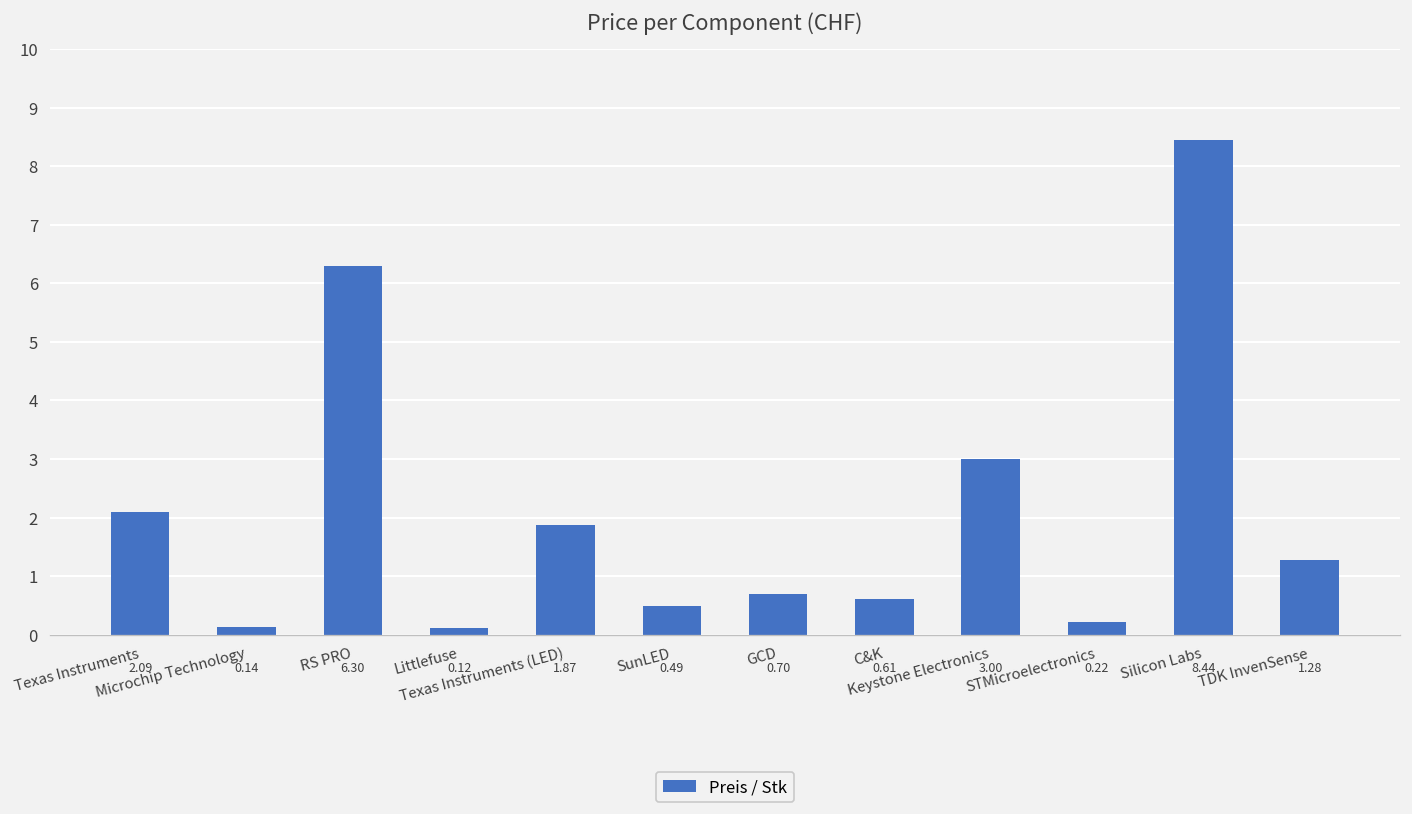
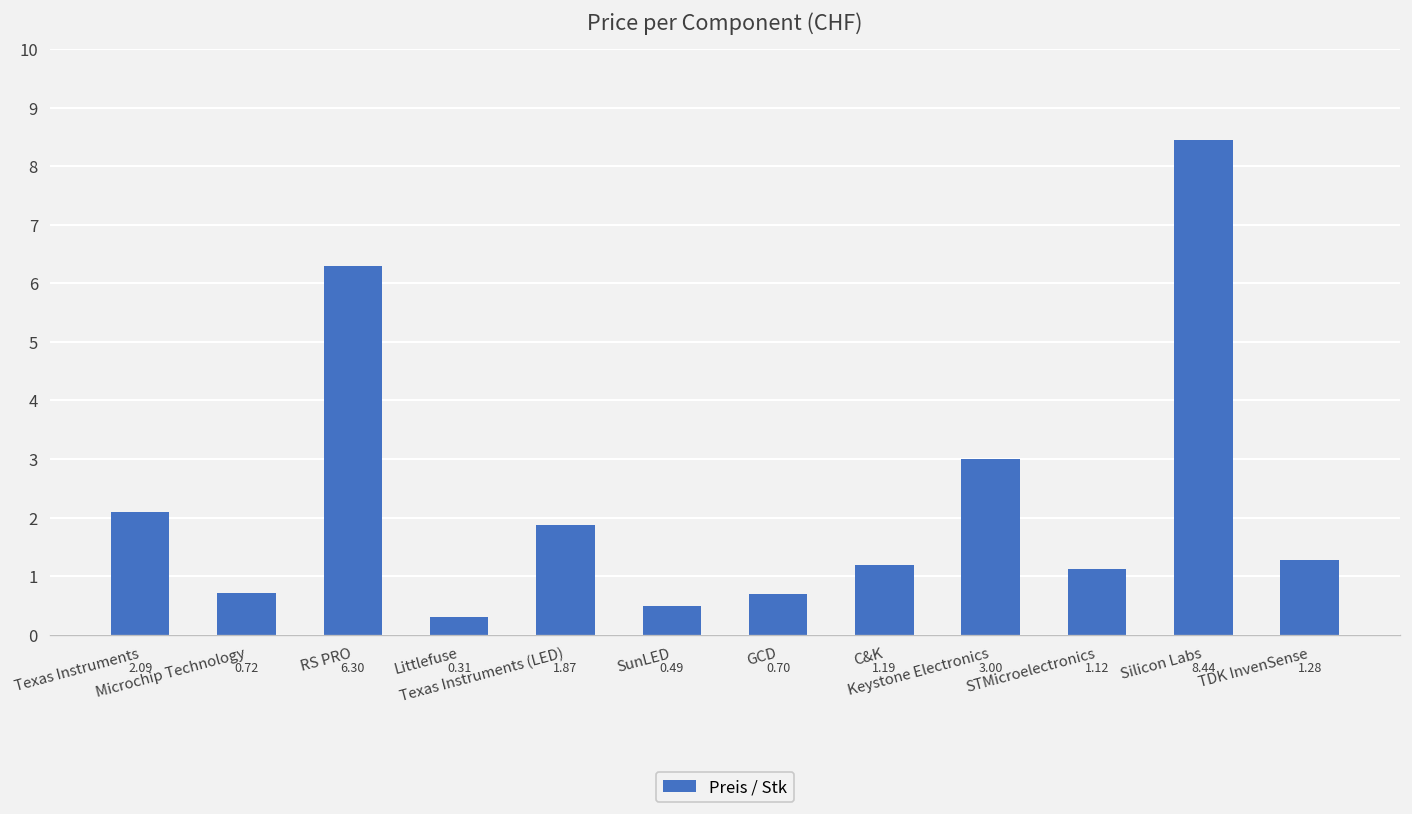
Microchip Technology: 0.14 -> 0.72
Littlefuse: 0.12 -> 0.31
C&K: 0.61 -> 1.19
STMicroelectronics: 0.22 -> 1.12
